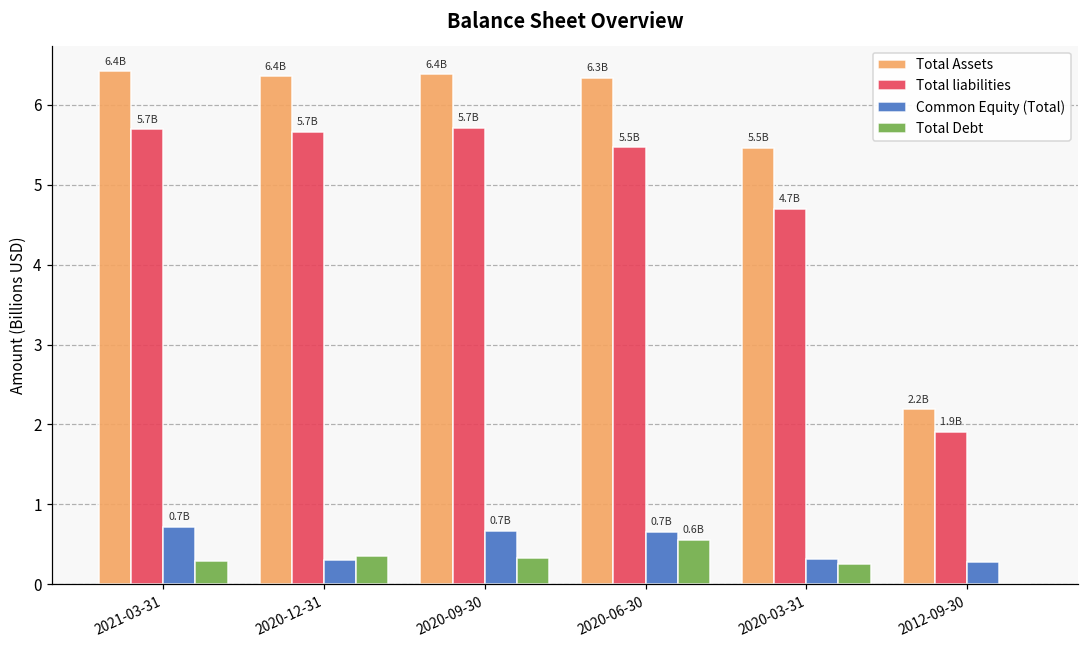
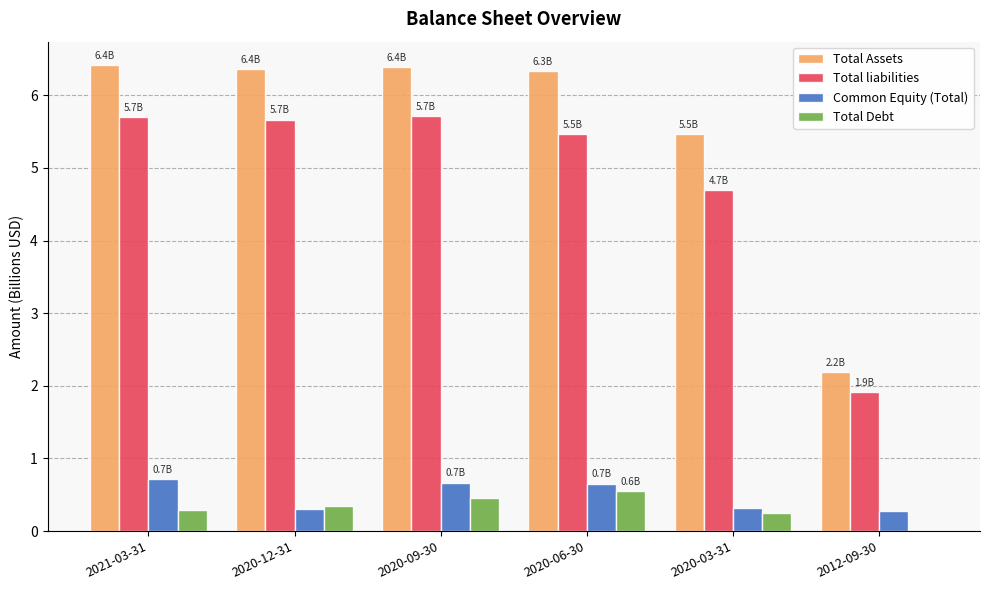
Total Debt, 2020-09-30: 0.3 -> 0.5
